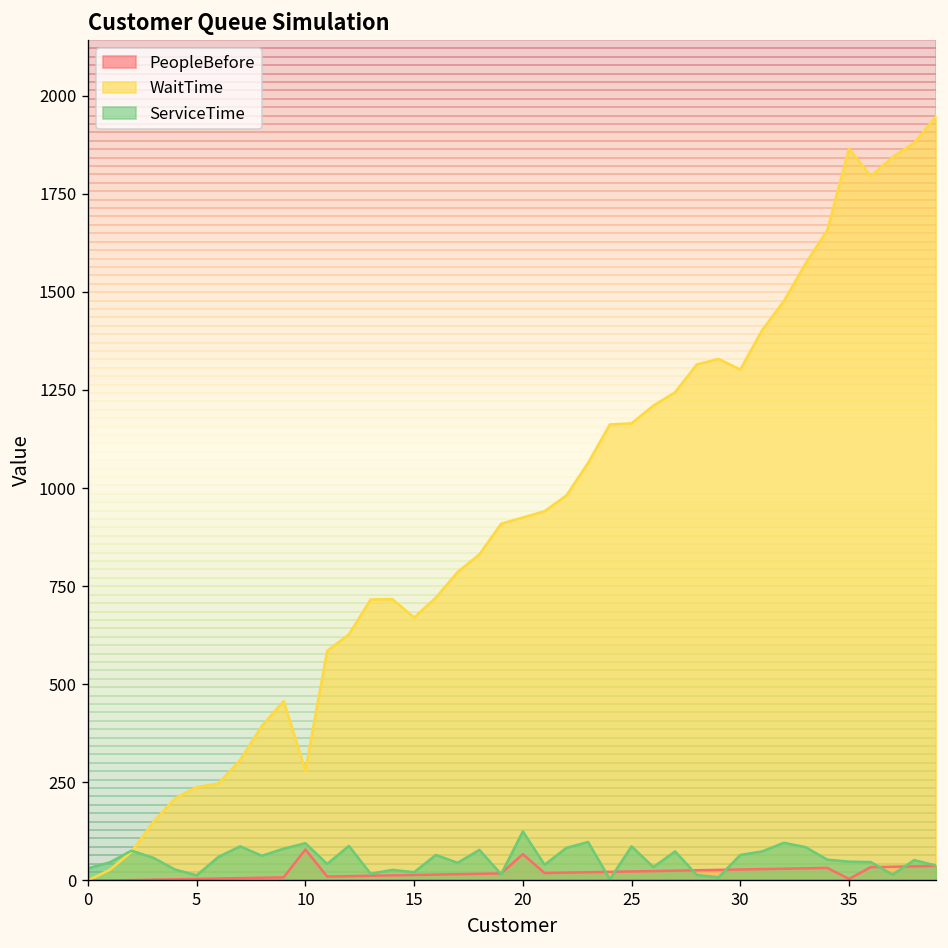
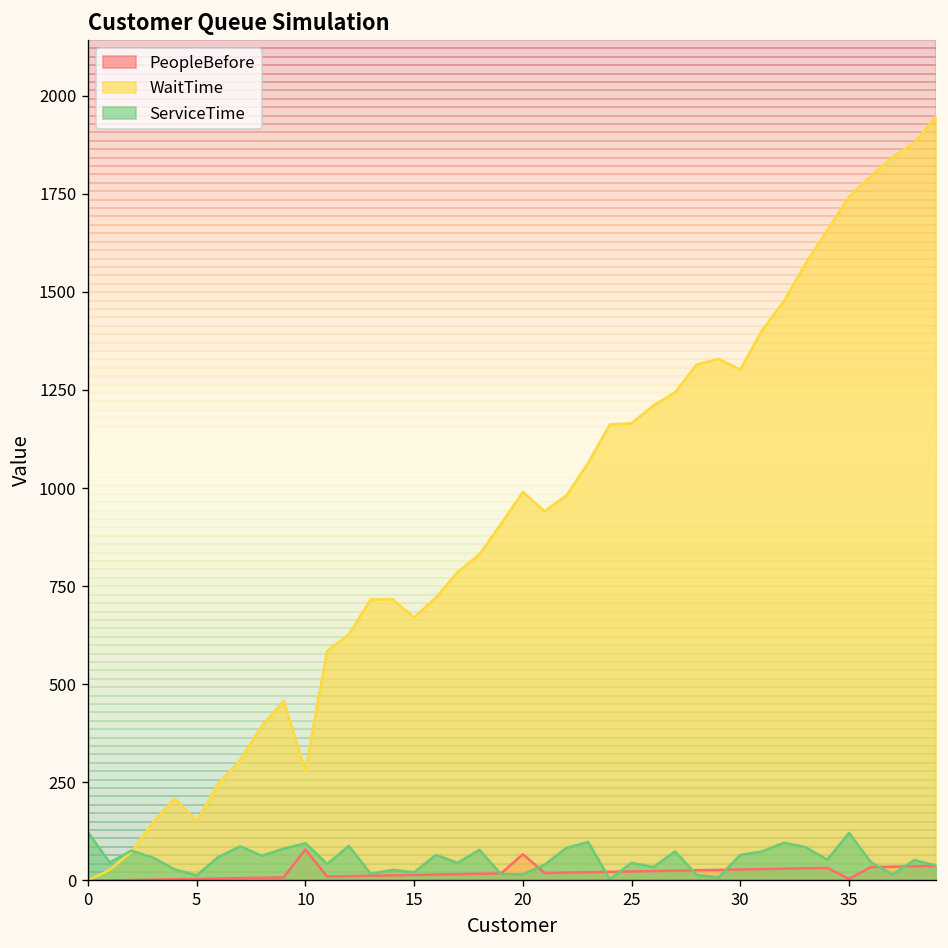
ServiceTime, 0: 30 -> 120
WaitTime, 5: 240 -> 150
WaitTime, 20: 930 -> 990
ServiceTime, 20: 130 -> 20
ServiceTime, 25: 90 -> 50
WaitTime, 35: 1870 -> 1740
ServiceTime, 35: 50 -> 120
